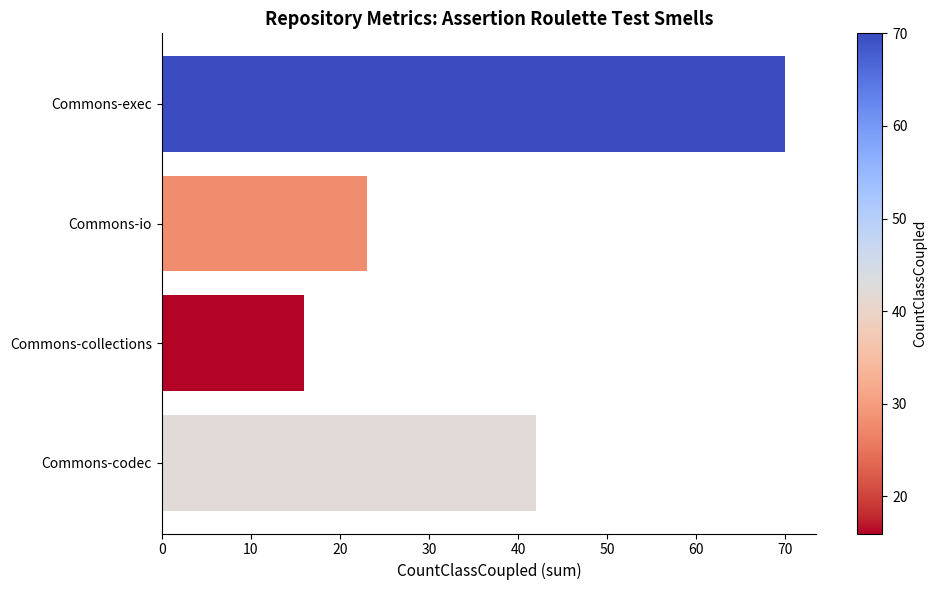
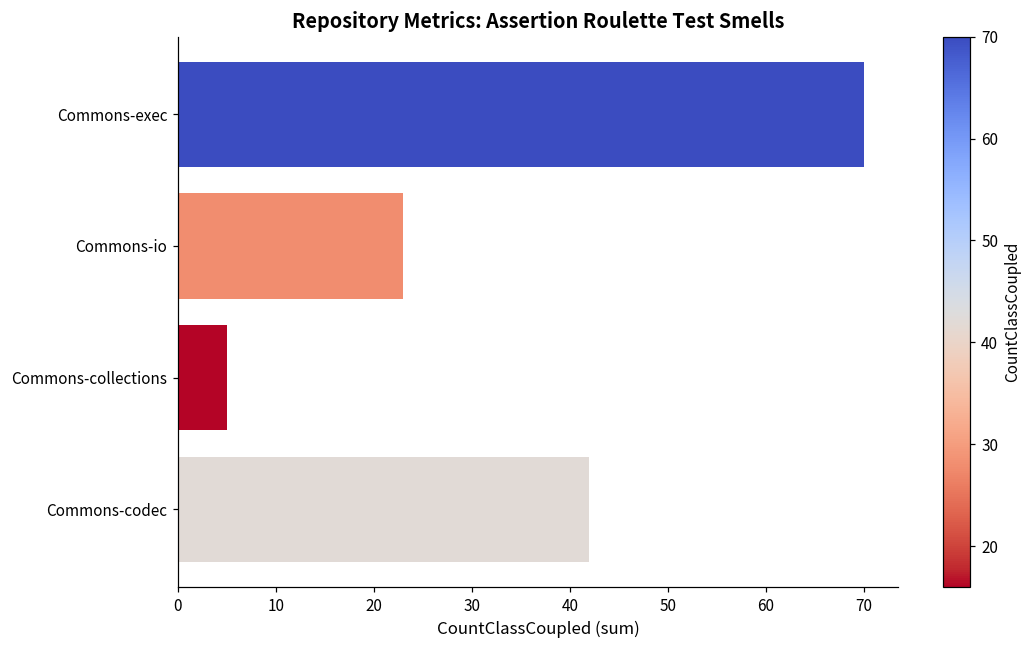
Commons-collections: 16 -> 5
